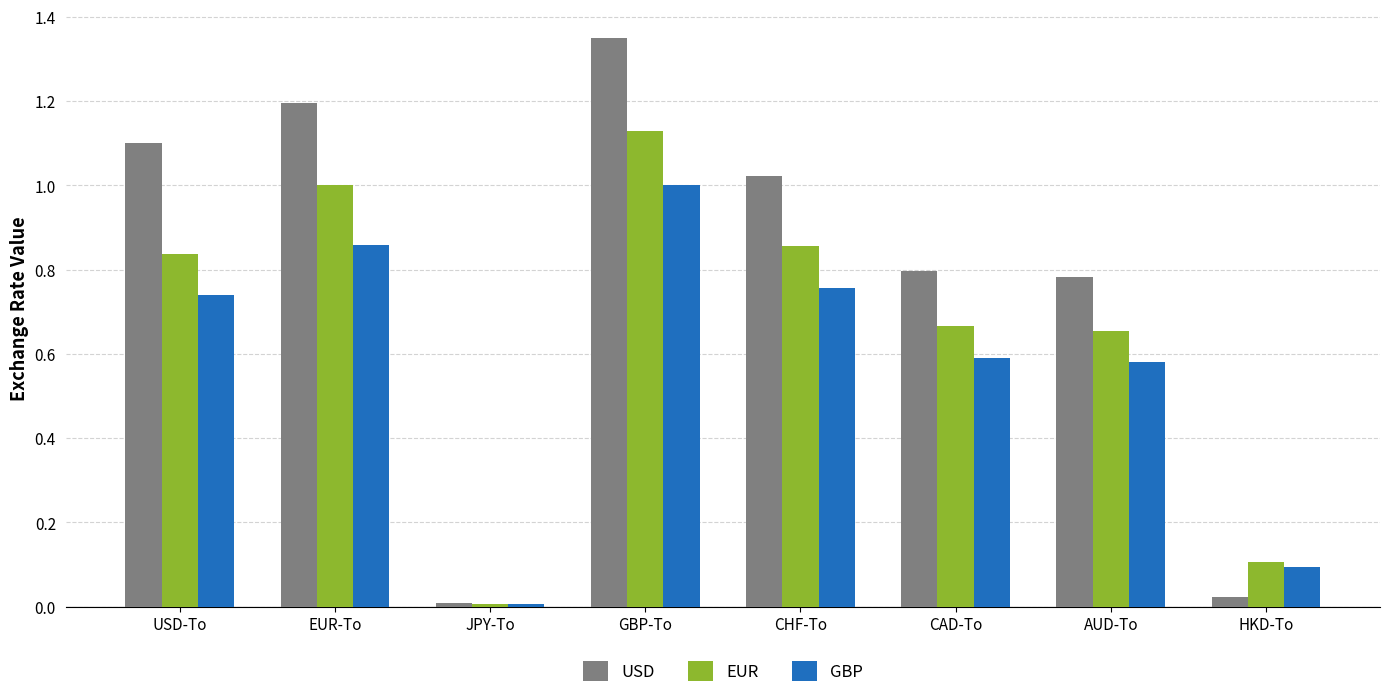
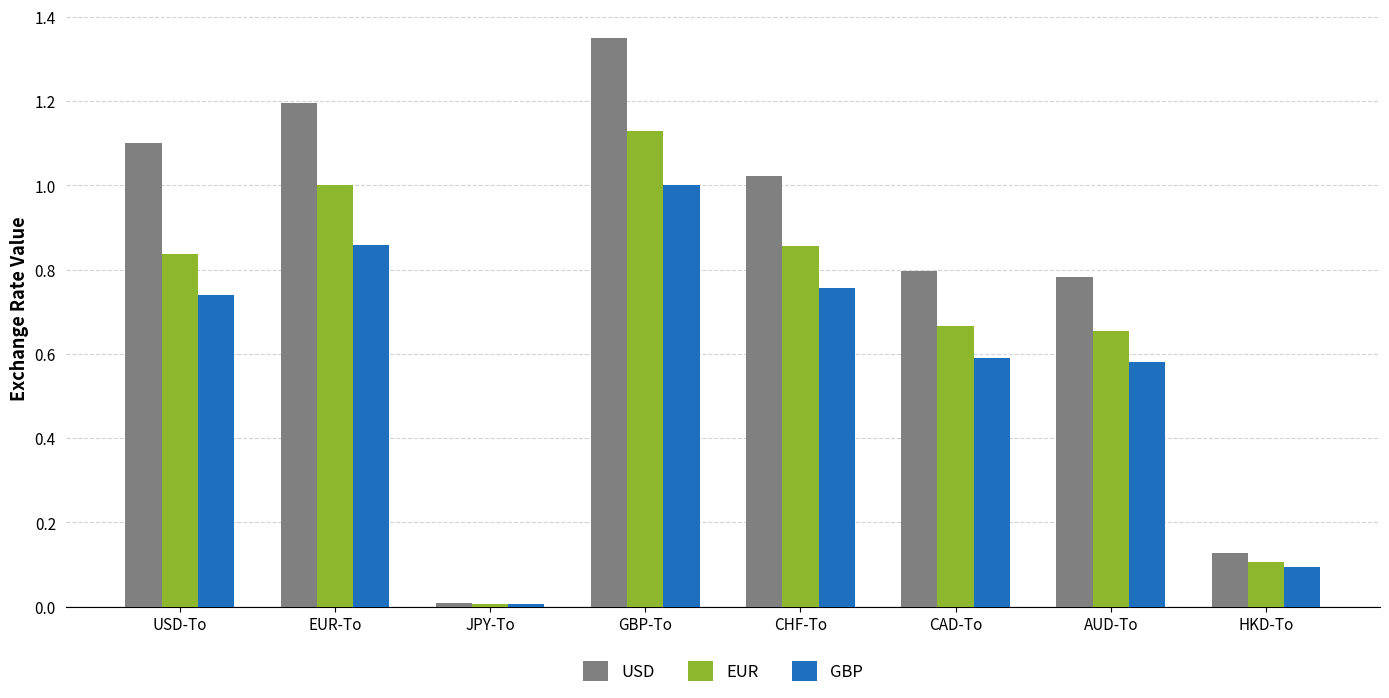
USD, HKD-To: 0.02 -> 0.13
